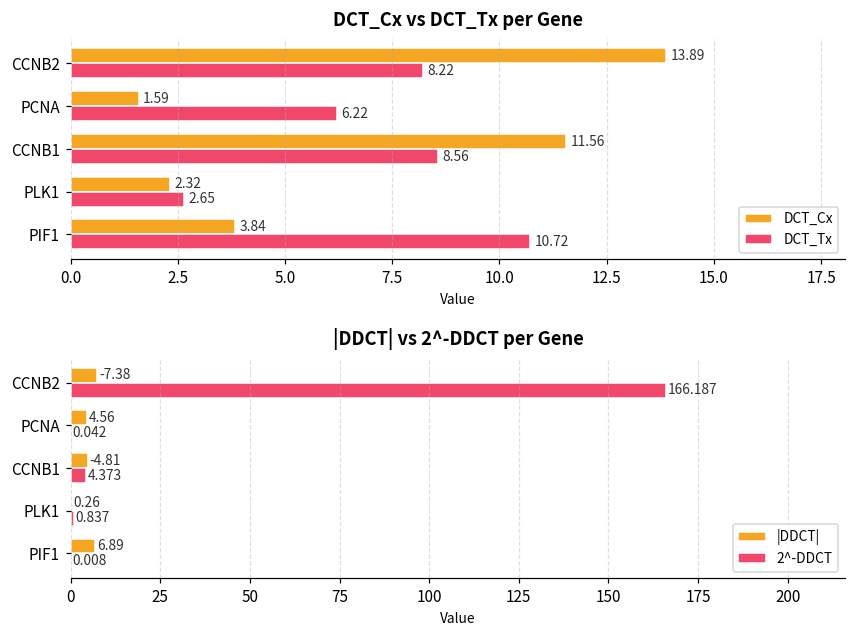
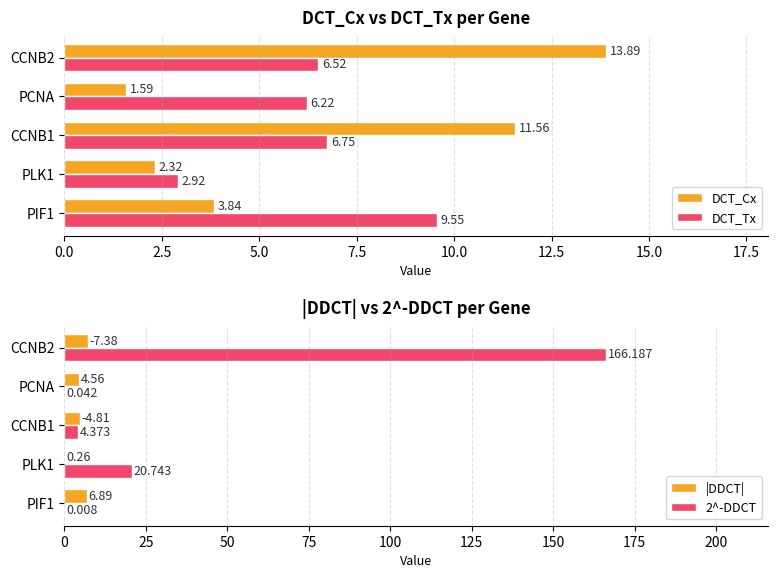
DCT_Cx vs DCT_Tx per Gene, DCT_Tx, CCNB2: 8.22 -> 6.52
DCT_Cx vs DCT_Tx per Gene, DCT_Tx, CCNB1: 8.56 -> 6.75
DCT_Cx vs DCT_Tx per Gene, DCT_Tx, PLK1: 2.65 -> 2.92
DCT_Cx vs DCT_Tx per Gene, DCT_Tx, PIF1: 10.72 -> 9.55
|DDCT| vs 2^-DDCT per Gene, 2^-DDCT, PLK1: 0.837 -> 20.743
